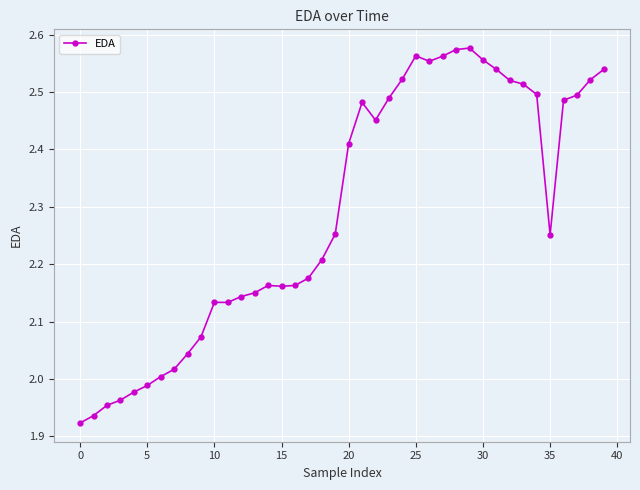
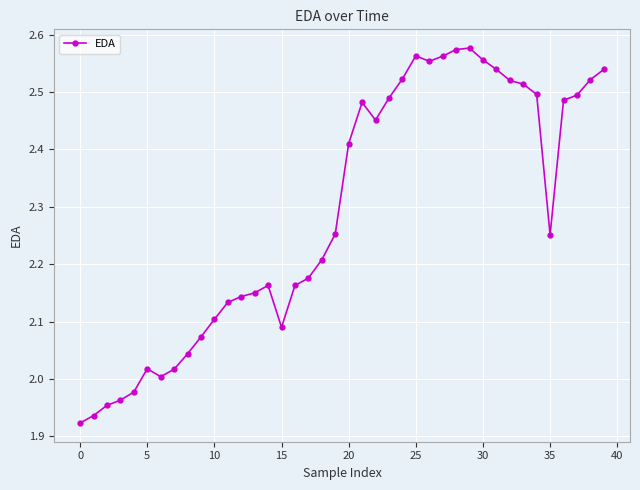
5: 1.99 -> 2.02
10: 2.13 -> 2.10
15: 2.16 -> 2.09
